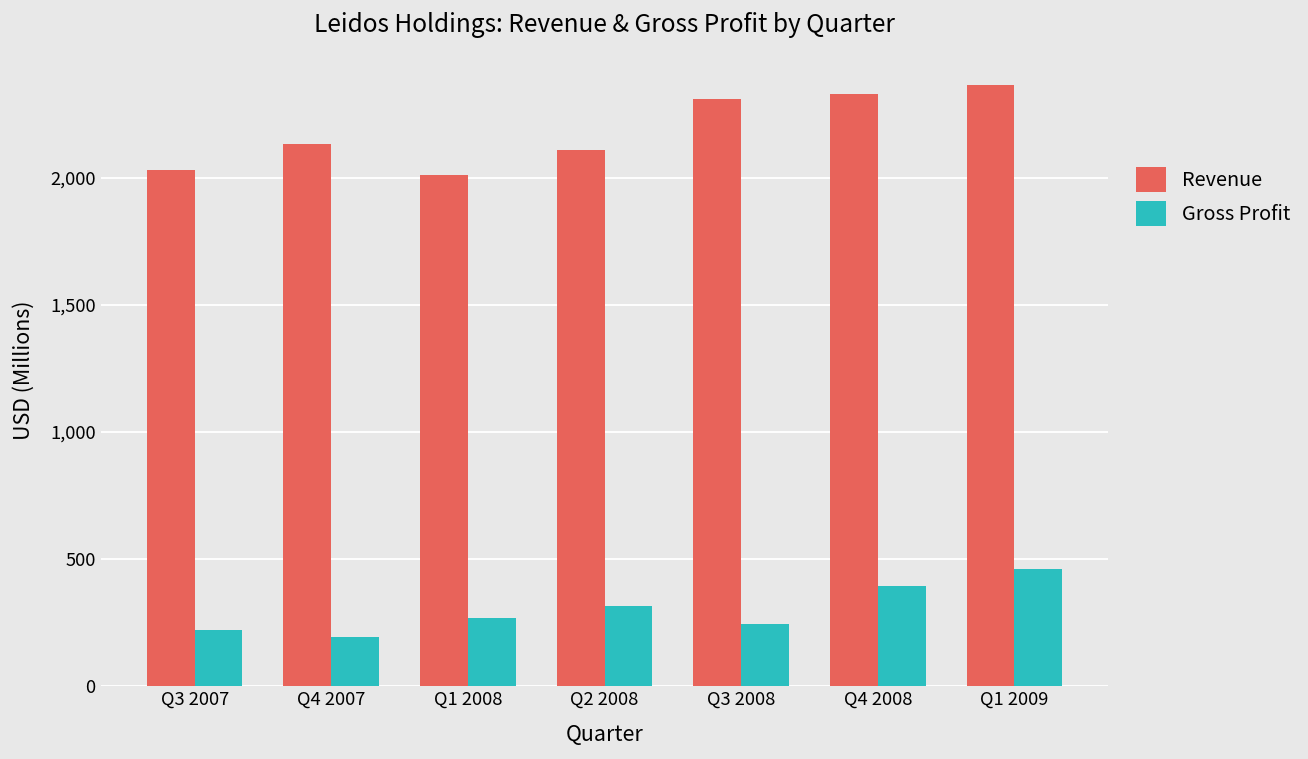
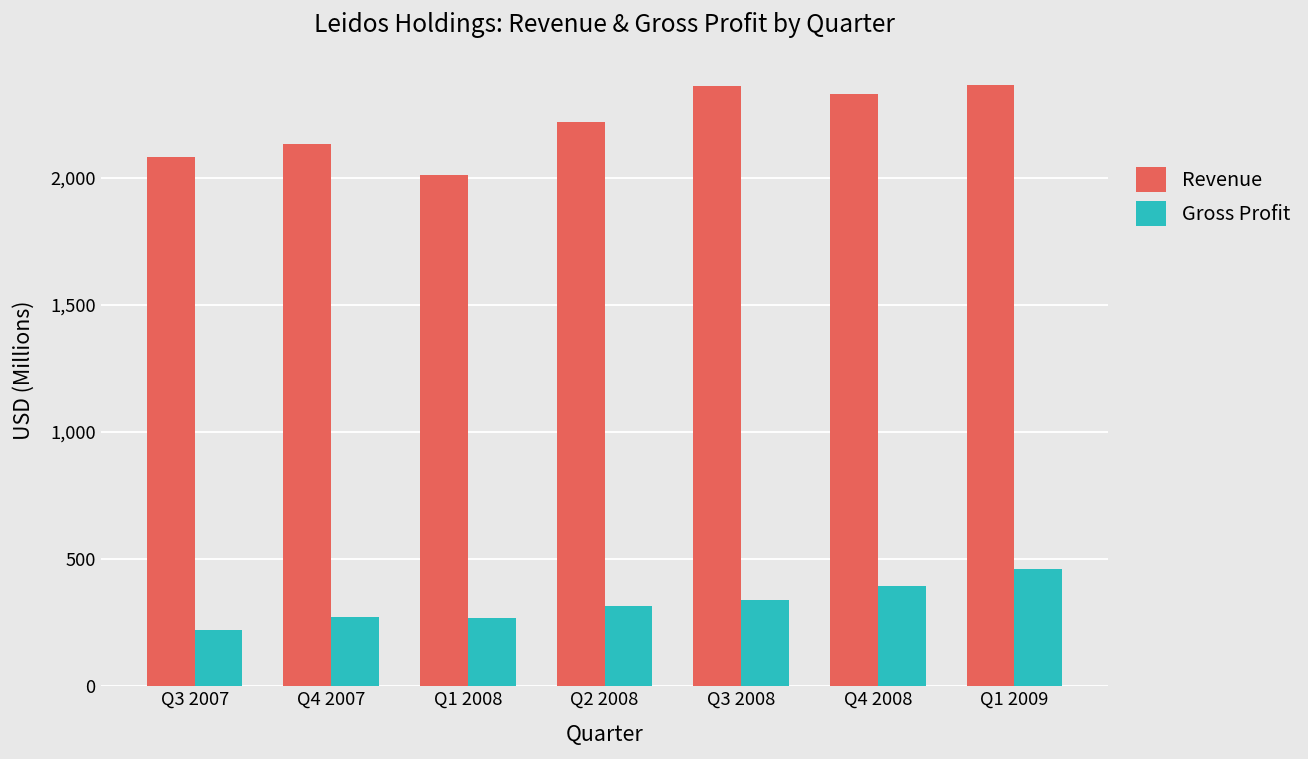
Revenue, Q3 2007: 2,030 -> 2,080
Gross Profit, Q4 2007: 190 -> 270
Revenue, Q2 2008: 2,110 -> 2,220
Revenue, Q3 2008: 2,310 -> 2,360
Gross Profit, Q3 2008: 240 -> 340
